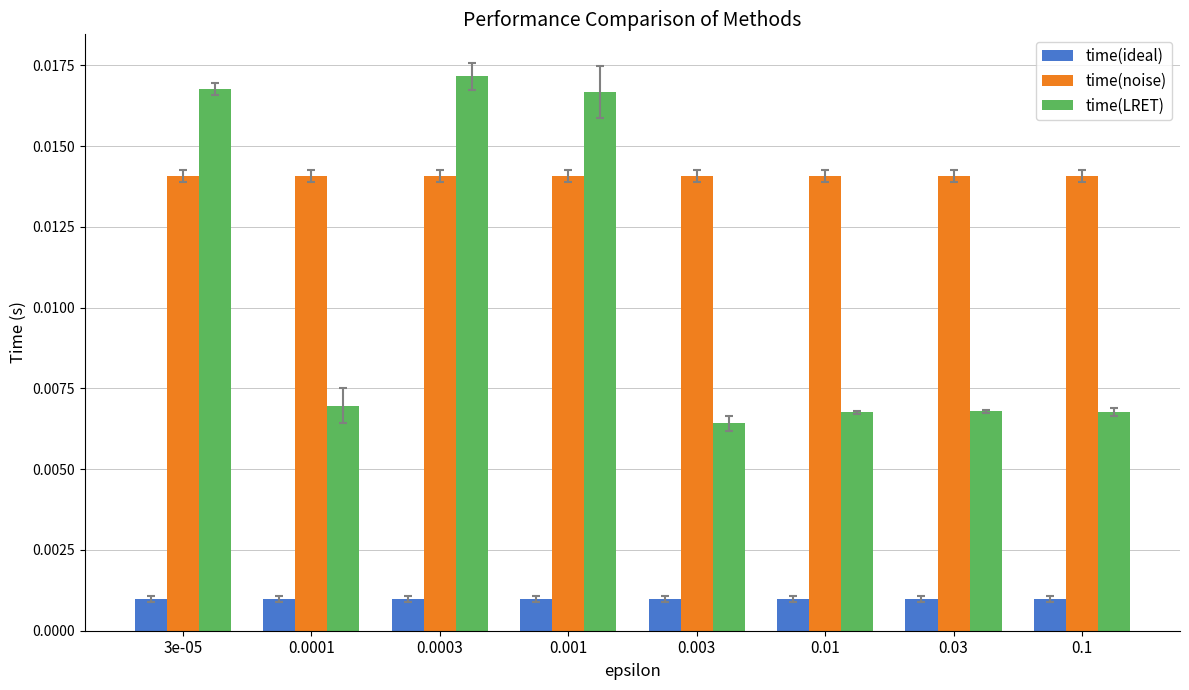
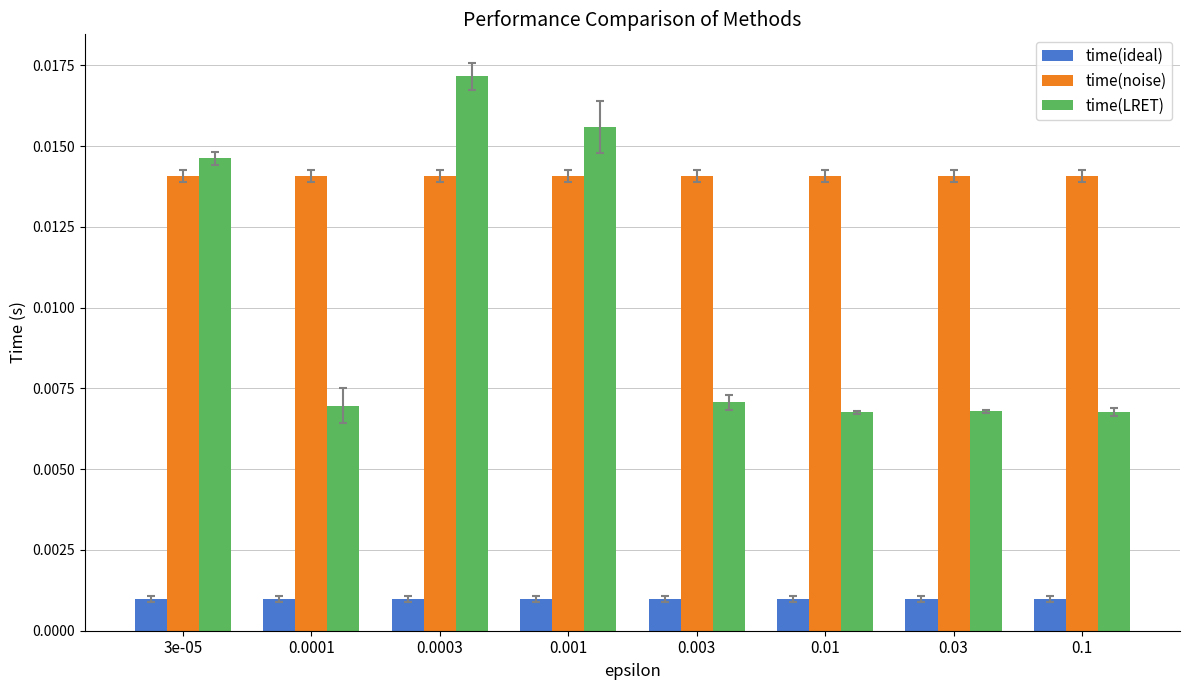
time(LRET), 3e-05: 0.0168 -> 0.0146
time(LRET), 0.001: 0.0167 -> 0.0156
time(LRET), 0.003: 0.0064 -> 0.0071
